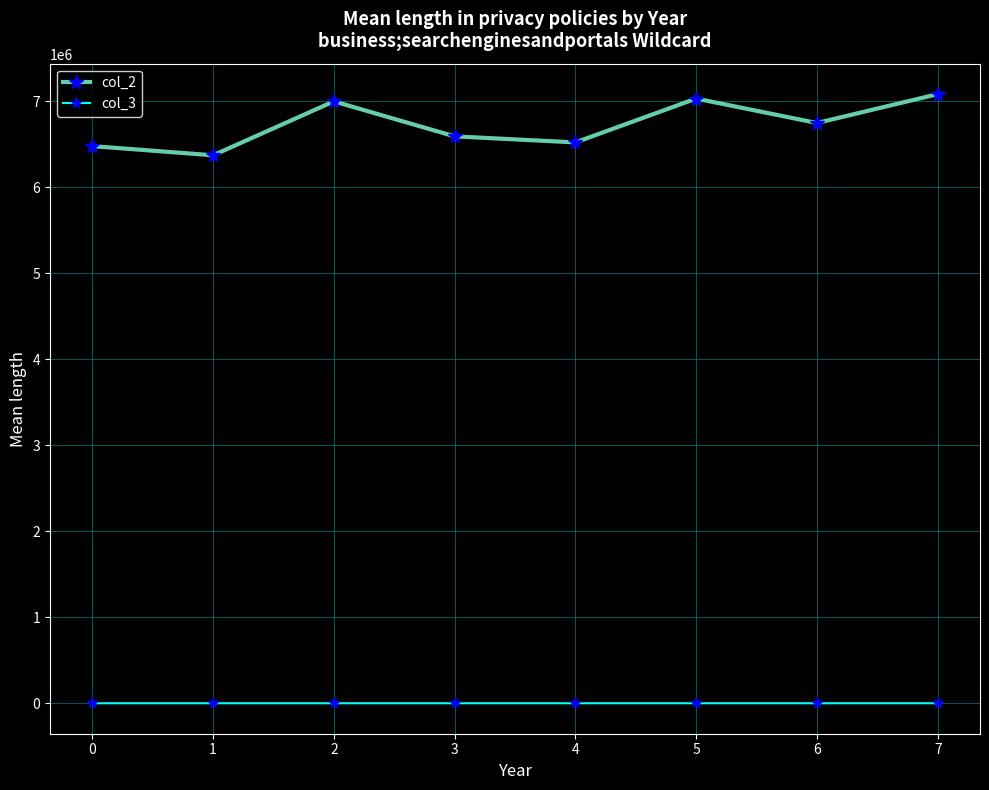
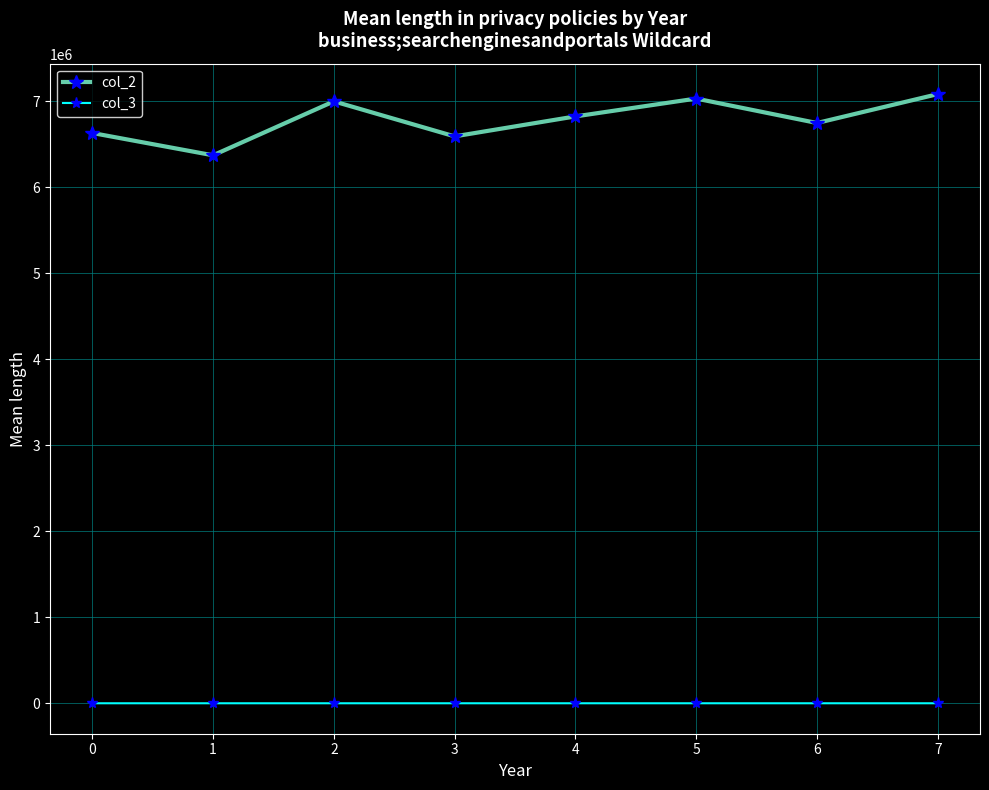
col_2, 0: 6500000 -> 6600000
col_2, 4: 6500000 -> 6800000
